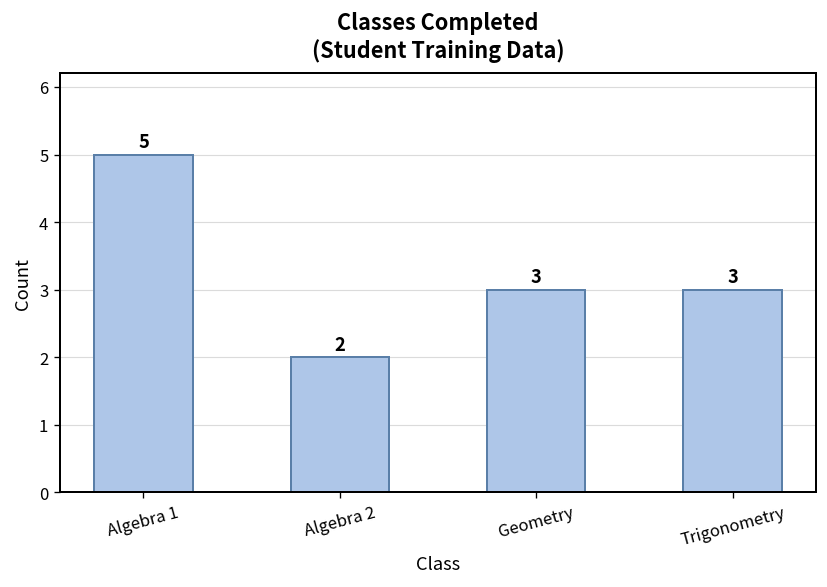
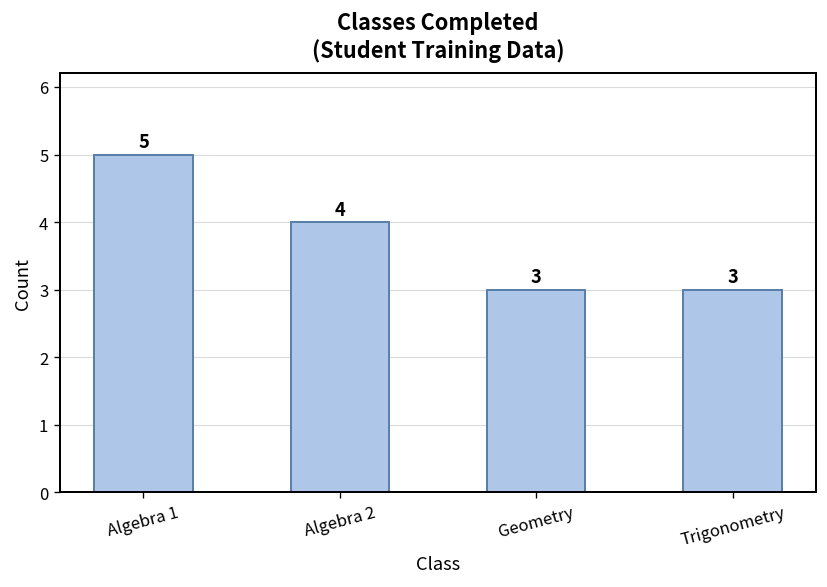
Algebra 2: 2 -> 4
